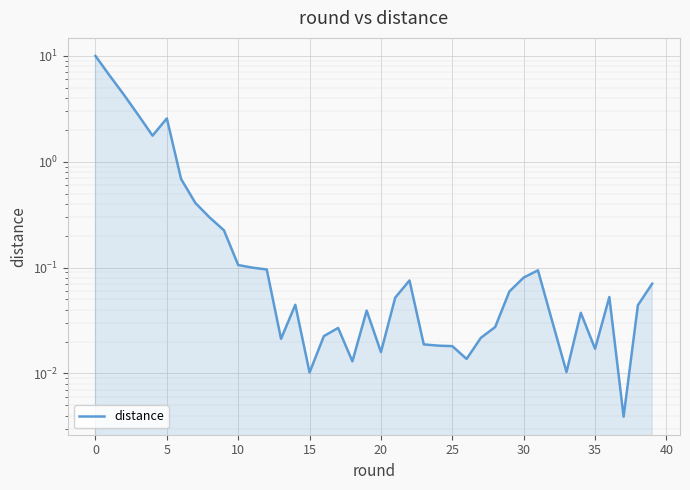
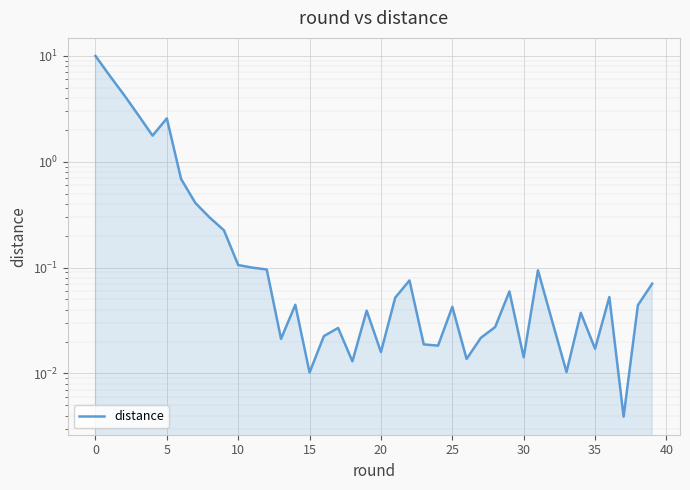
25: 0.018 -> 0.043
30: 0.08 -> 0.014
